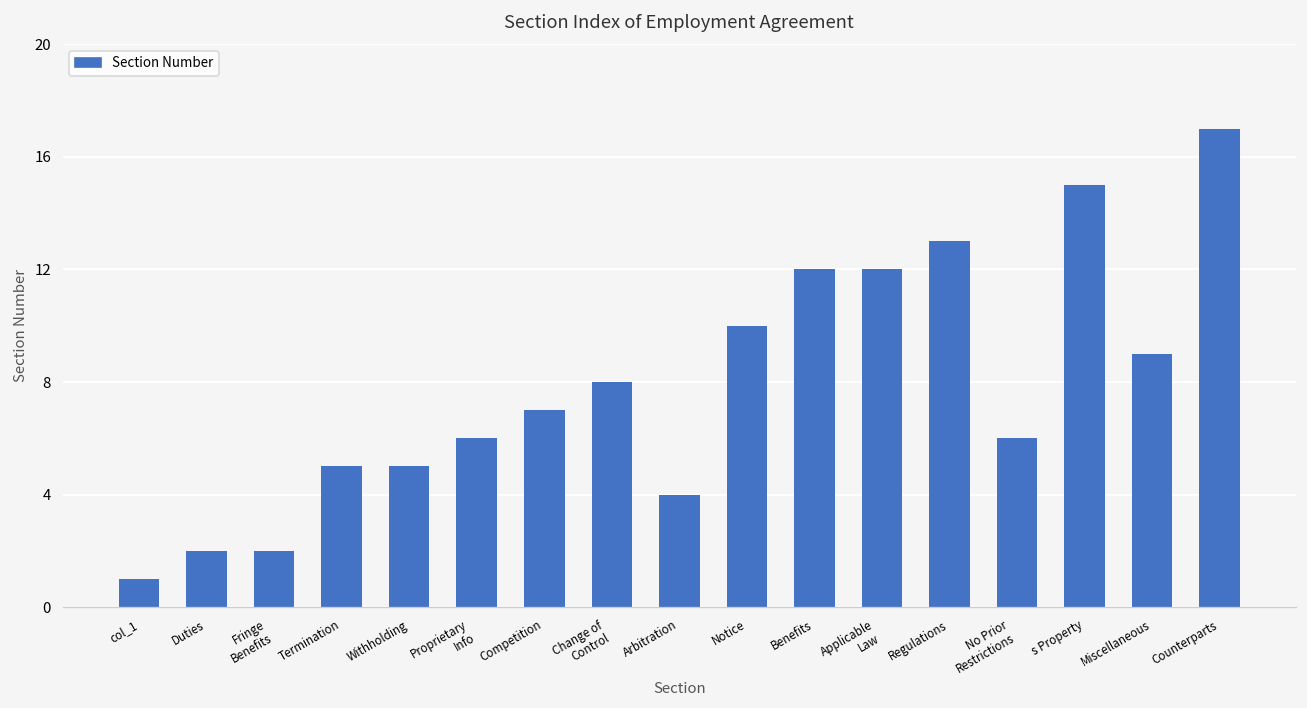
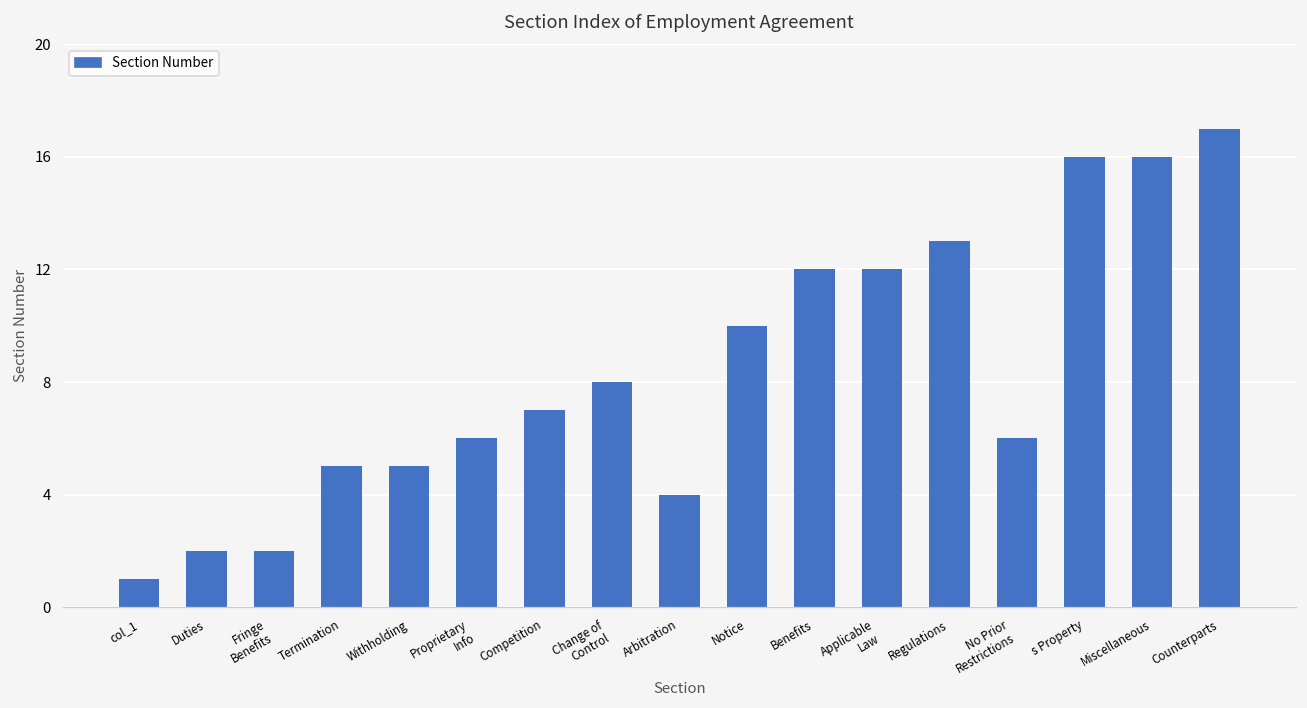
s Property: 15 -> 16
Miscellaneous: 9 -> 16
